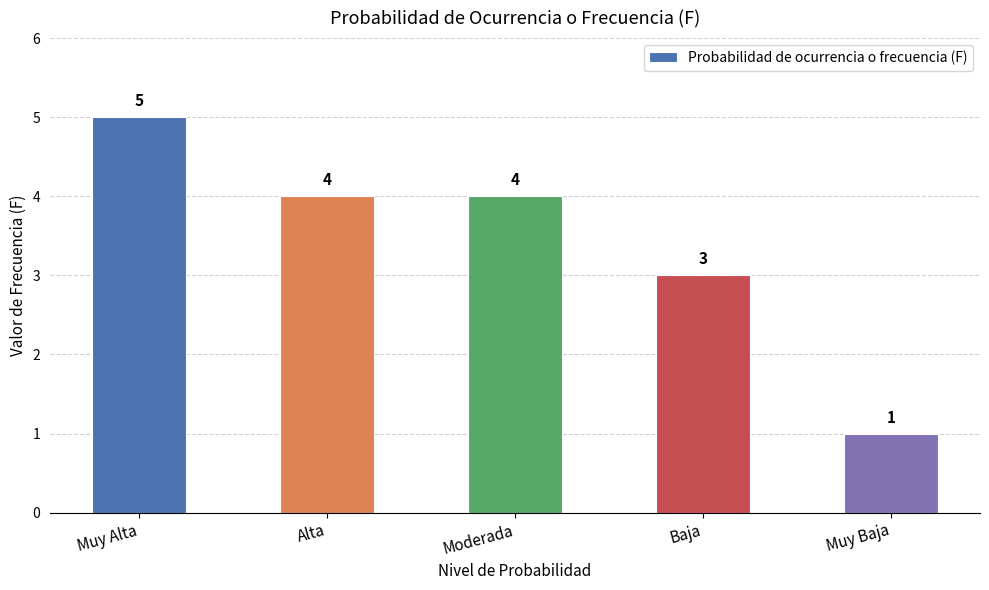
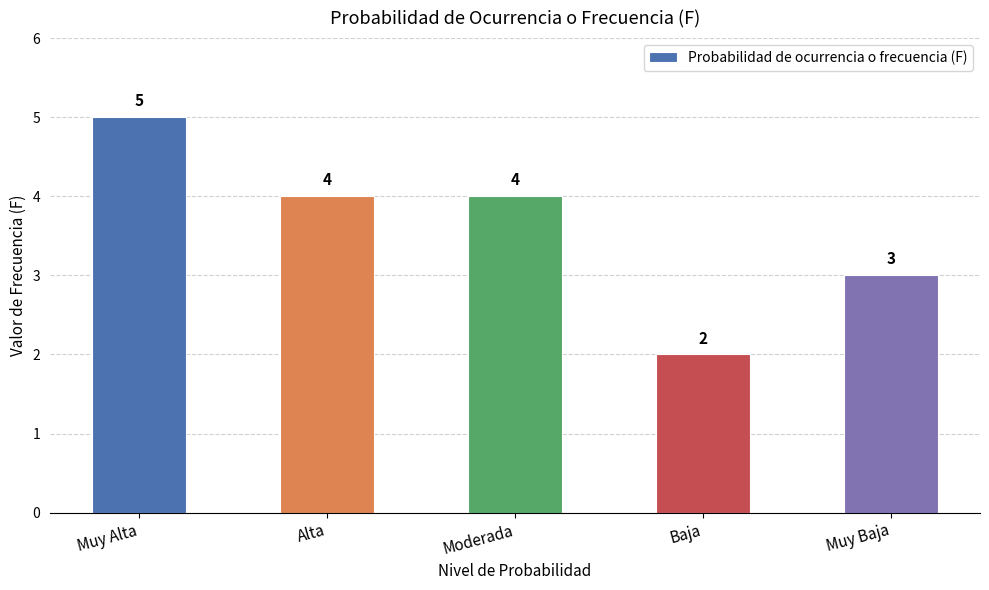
Baja: 3 -> 2
Muy Baja: 1 -> 3
